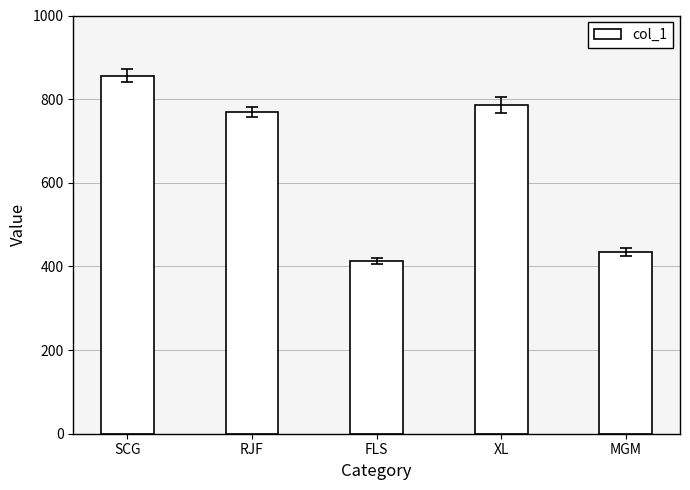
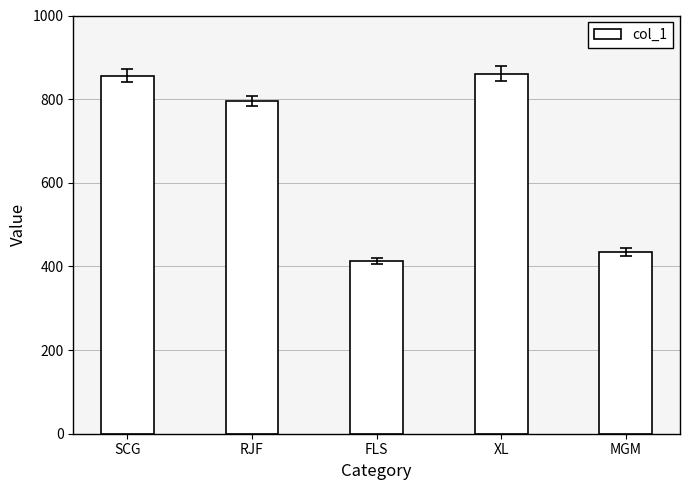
col_1, RJF: 770 -> 800
col_1, XL: 790 -> 860
